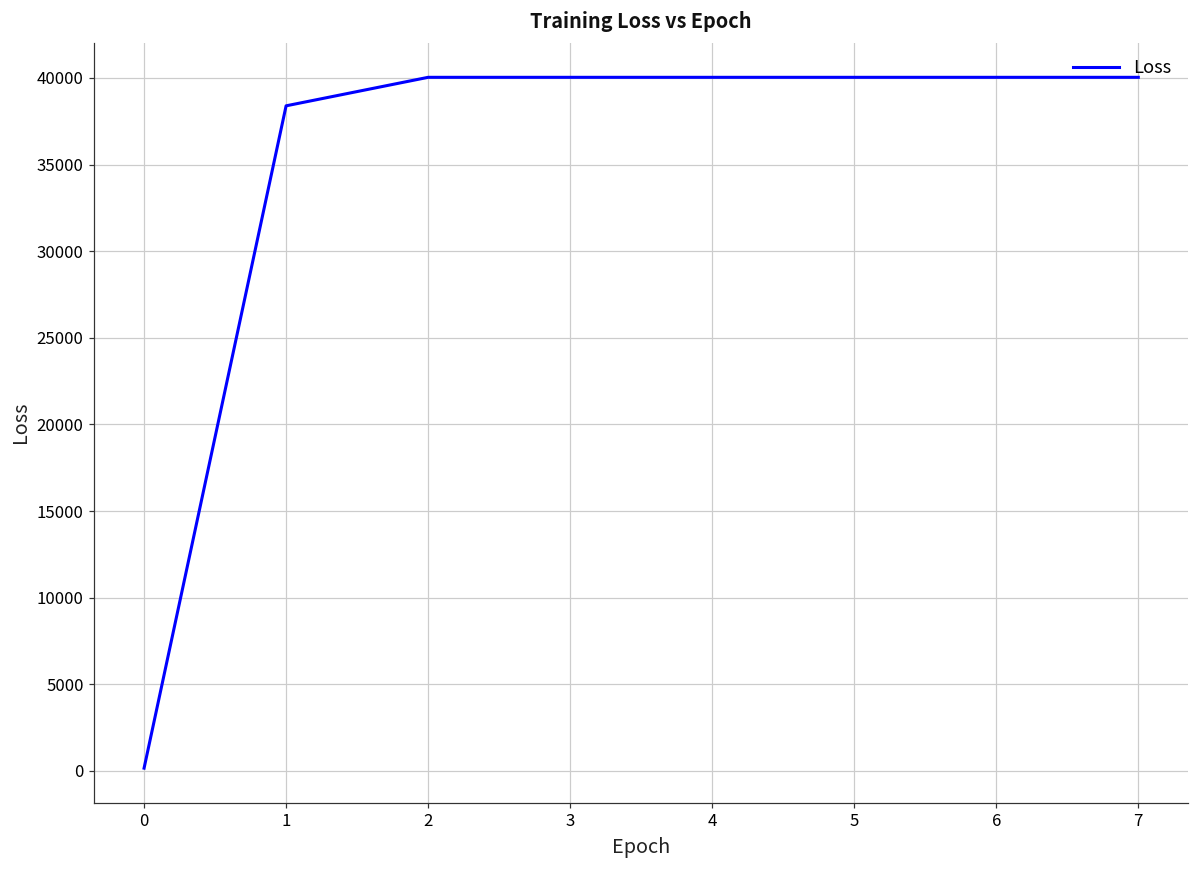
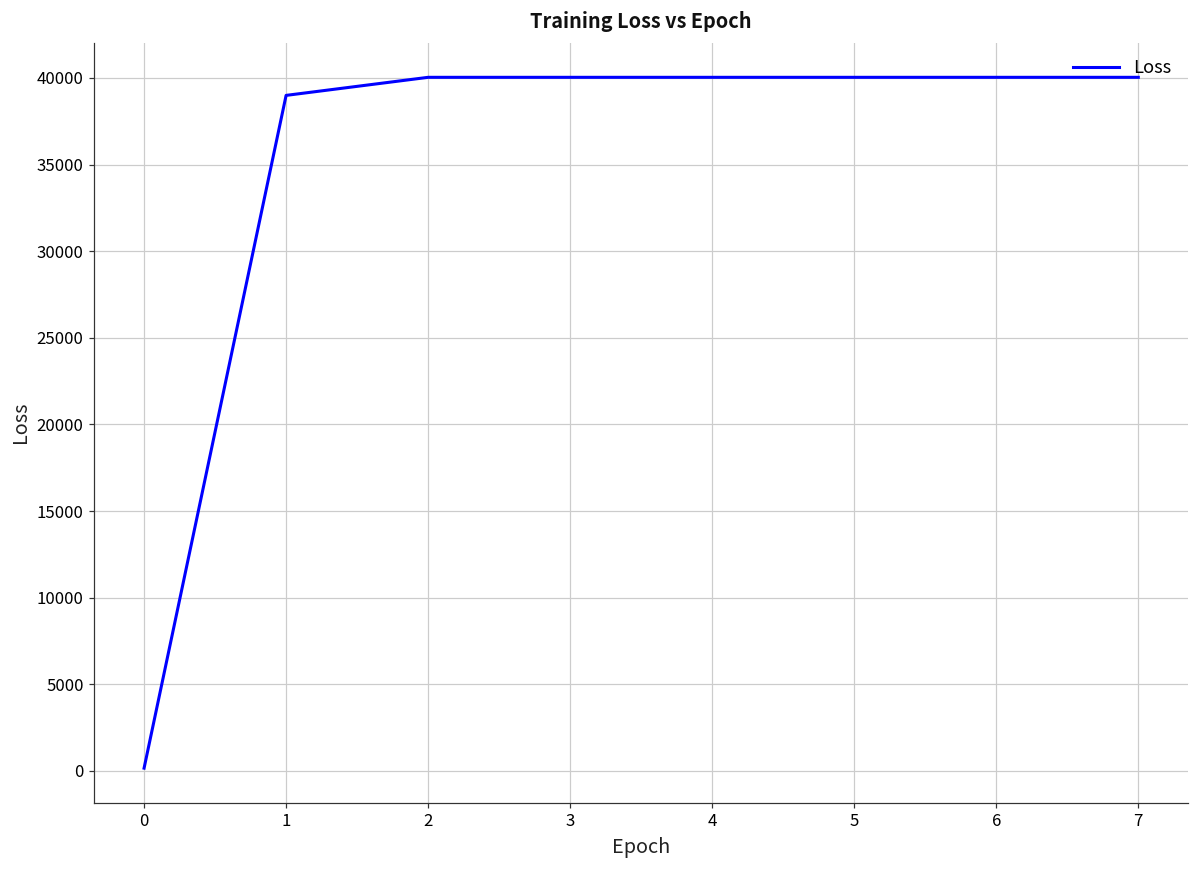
1: 38400 -> 39000
